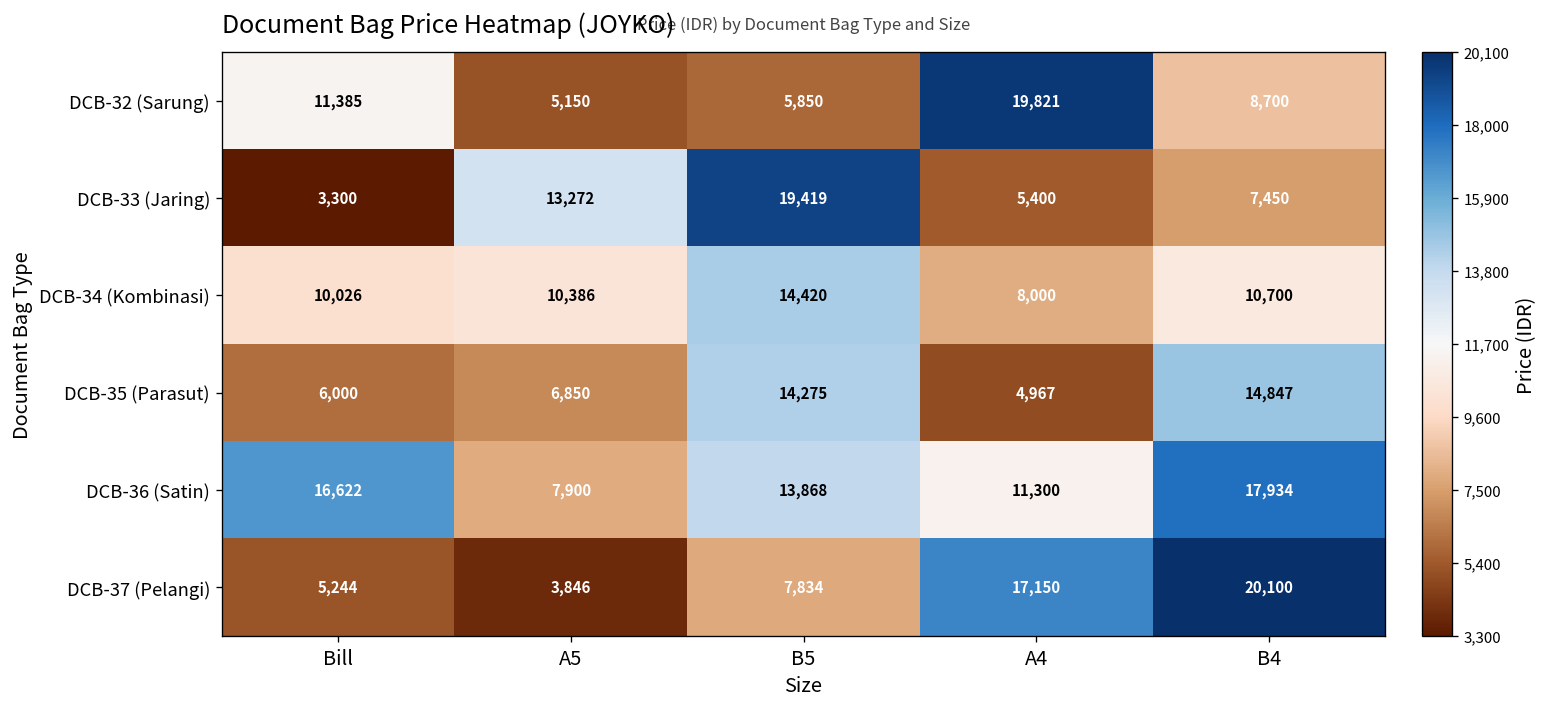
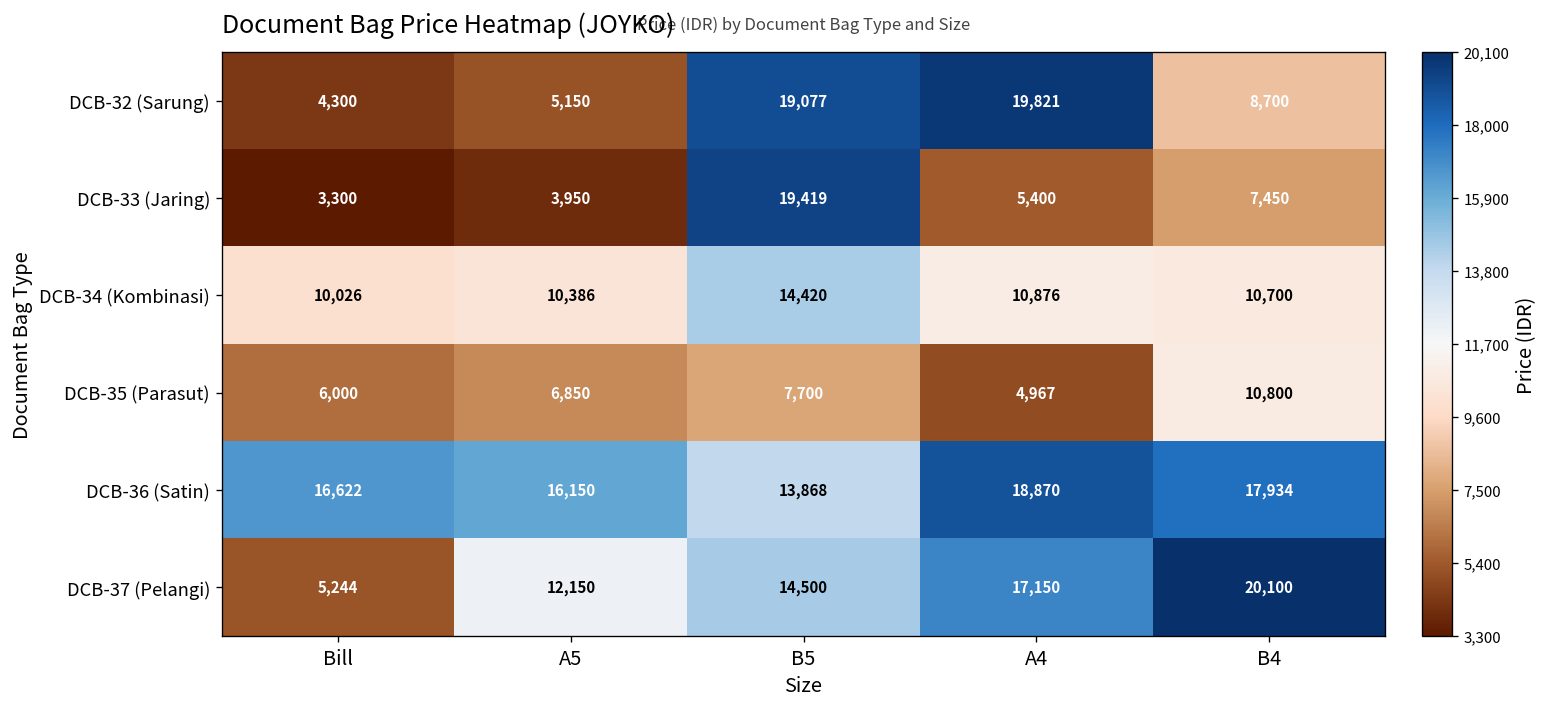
DCB-32 (Sarung), Bill: 11,385 -> 4,300
DCB-32 (Sarung), B5: 5,850 -> 19,077
DCB-33 (Jaring), A5: 13,272 -> 3,950
DCB-34 (Kombinasi), A4: 8,000 -> 10,876
DCB-35 (Parasut), B5: 14,275 -> 7,700
DCB-35 (Parasut), B4: 14,847 -> 10,800
DCB-36 (Satin), A5: 7,900 -> 16,150
DCB-36 (Satin), A4: 11,300 -> 18,870
DCB-37 (Pelangi), A5: 3,846 -> 12,150
DCB-37 (Pelangi), B5: 7,834 -> 14,500
